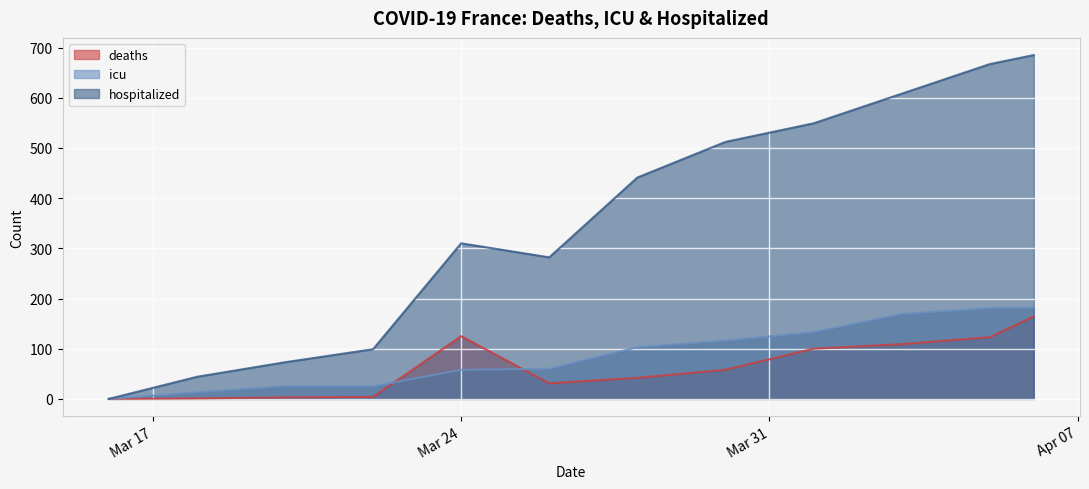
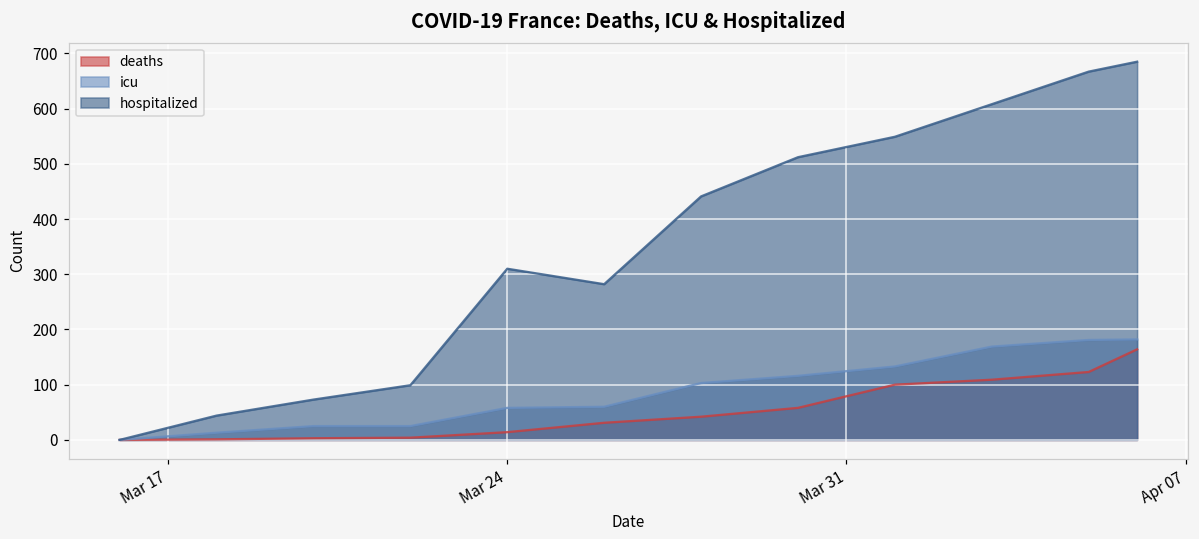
deaths, Mar 24: 130 -> 10
